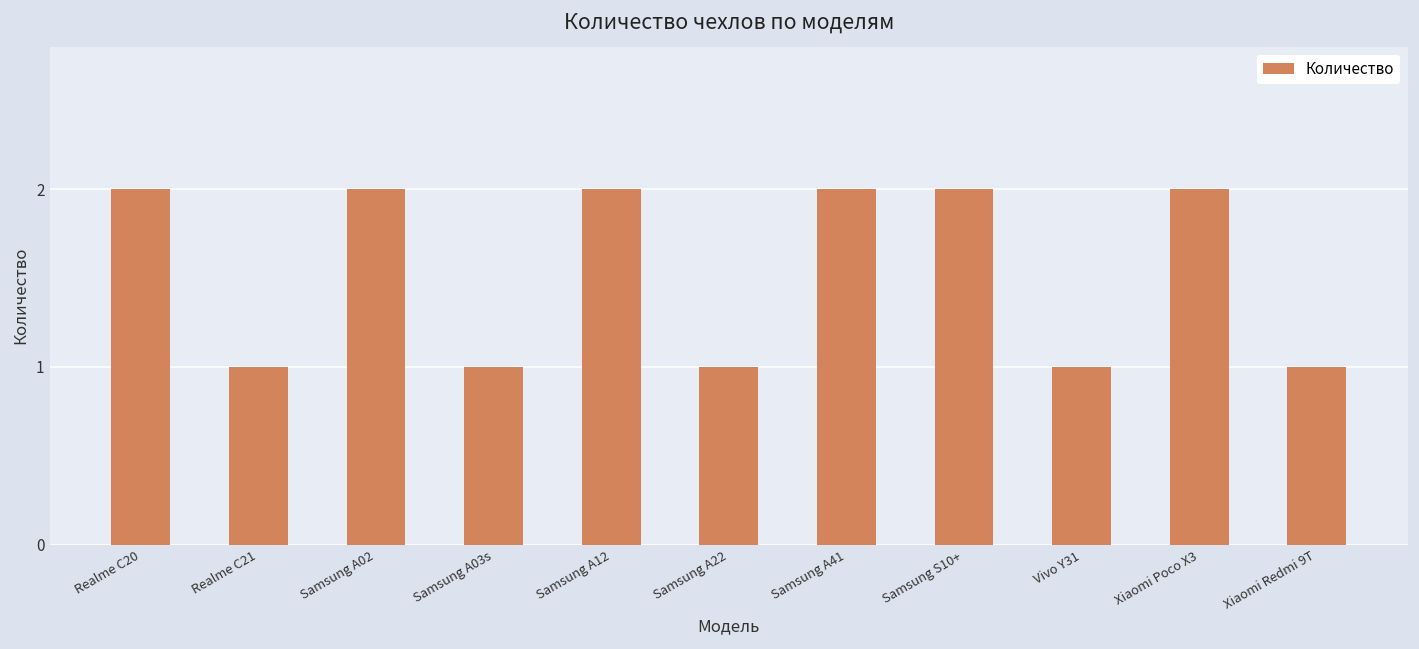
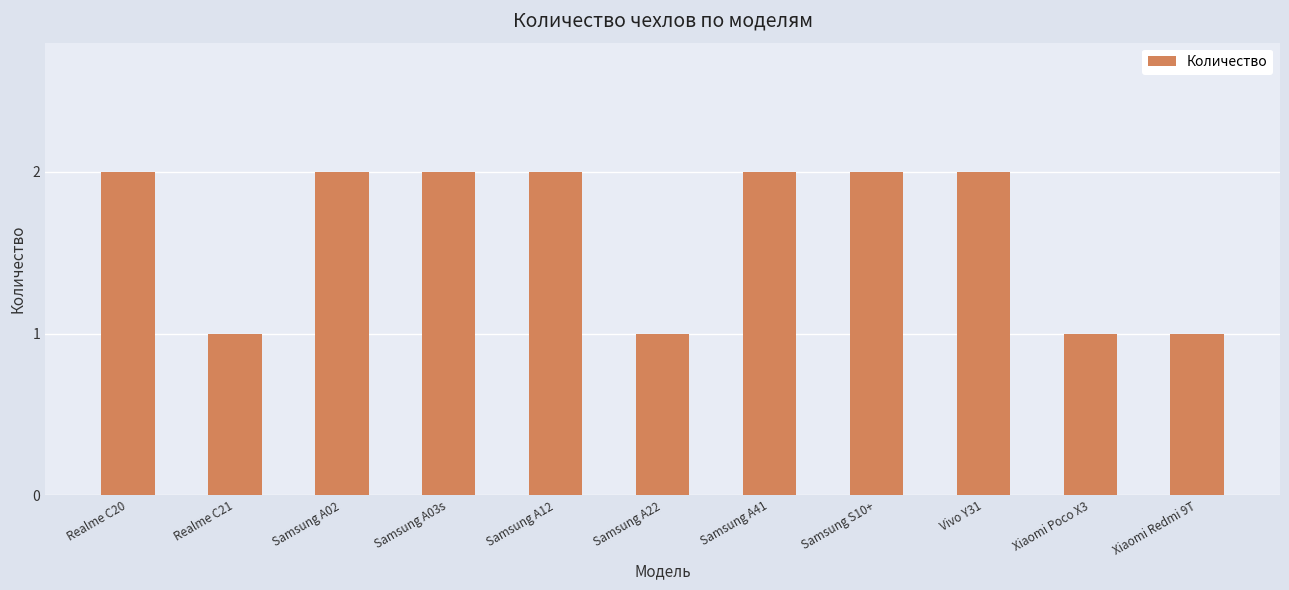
Samsung A03s: 1 -> 2
Vivo Y31: 1 -> 2
Xiaomi Poco X3: 2 -> 1
